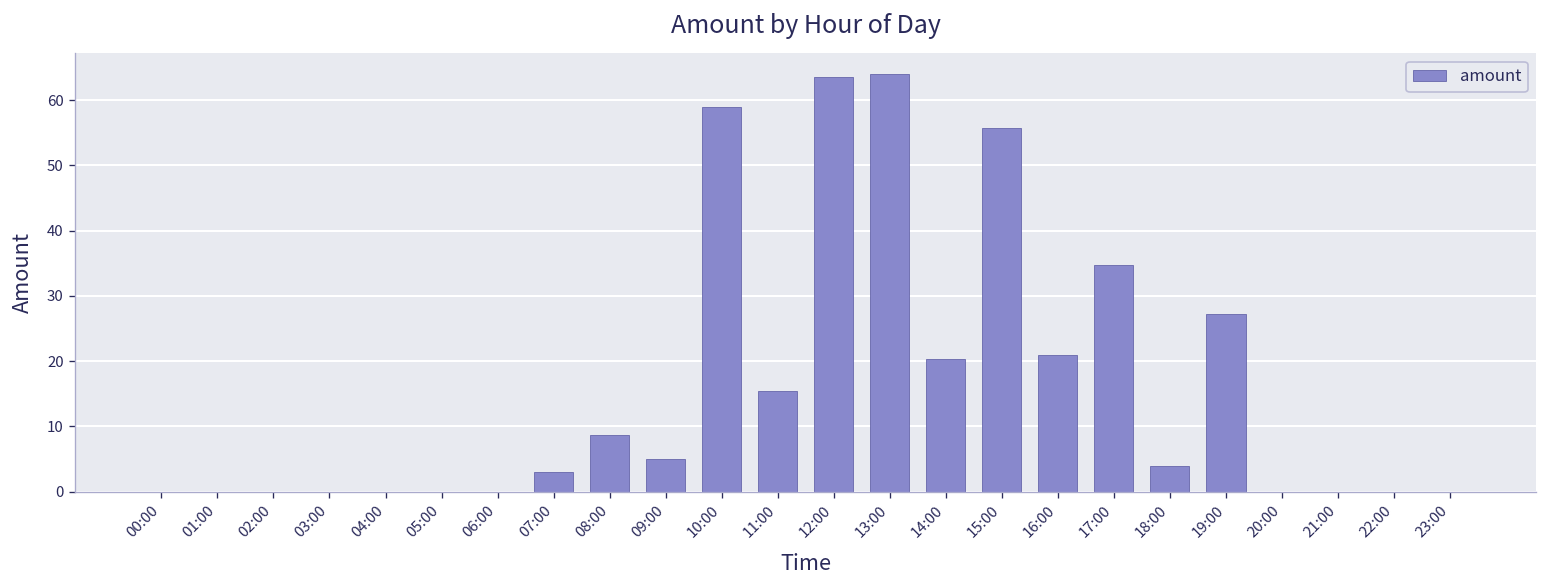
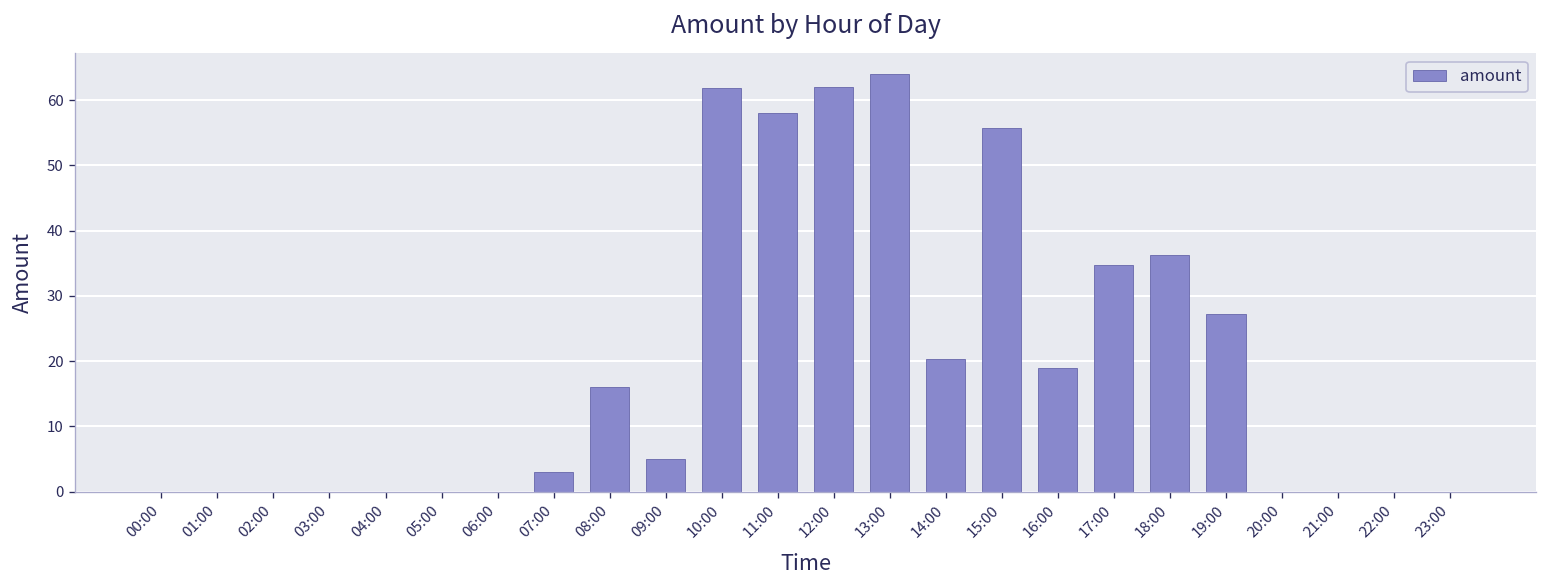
08:00: 9 -> 16
10:00: 59 -> 62
11:00: 15 -> 58
12:00: 64 -> 62
16:00: 21 -> 19
18:00: 4 -> 36
